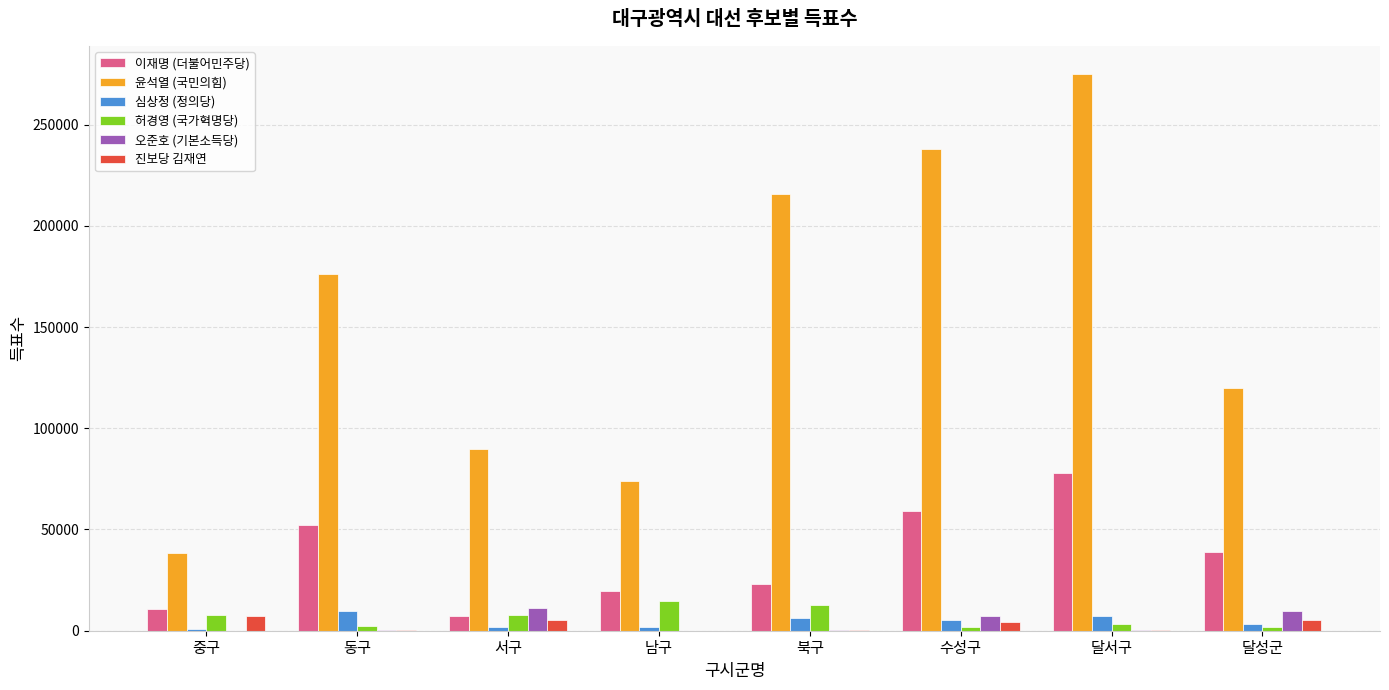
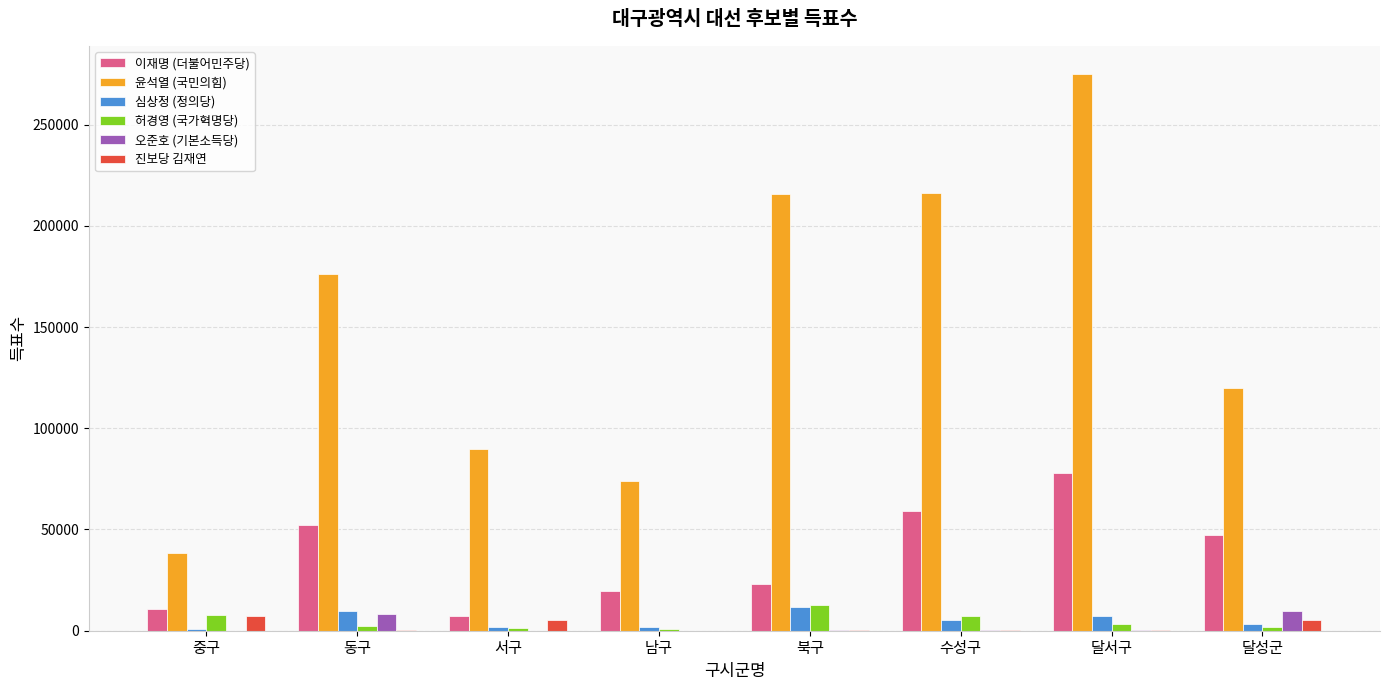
오준호 (기본소득당), 동구: 0 -> 9000
허경영 (국가혁명당), 서구: 8000 -> 1000
오준호 (기본소득당), 서구: 11000 -> 0
허경영 (국가혁명당), 남구: 15000 -> 1000
심상정 (정의당), 북구: 6000 -> 12000
윤석열 (국민의힘), 수성구: 238000 -> 216000
허경영 (국가혁명당), 수성구: 2000 -> 7000
오준호 (기본소득당), 수성구: 7000 -> 0
진보당 김재연, 수성구: 4000 -> 0
이재명 (더불어민주당), 달성군: 39000 -> 47000
